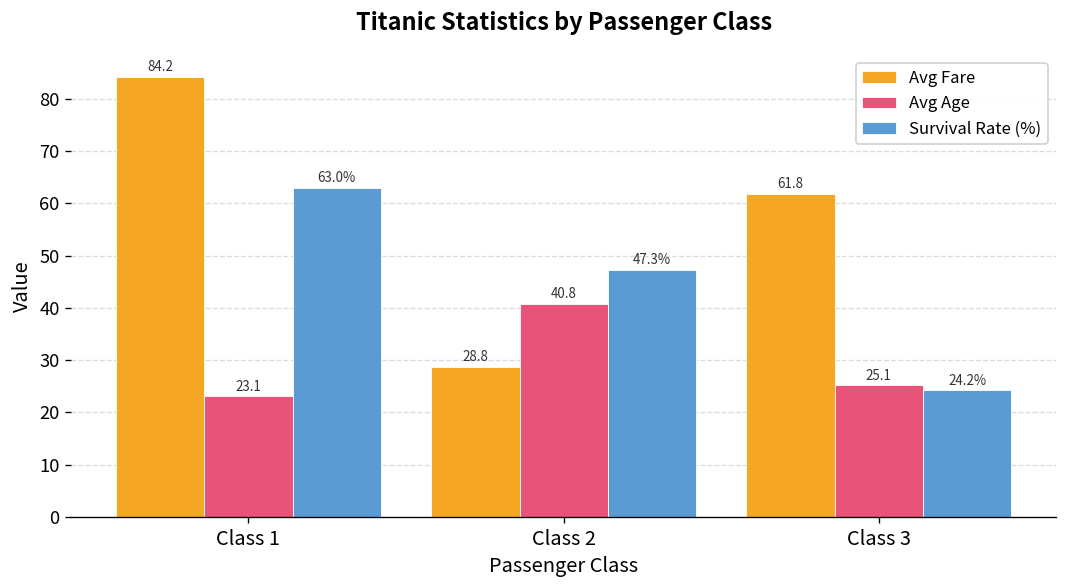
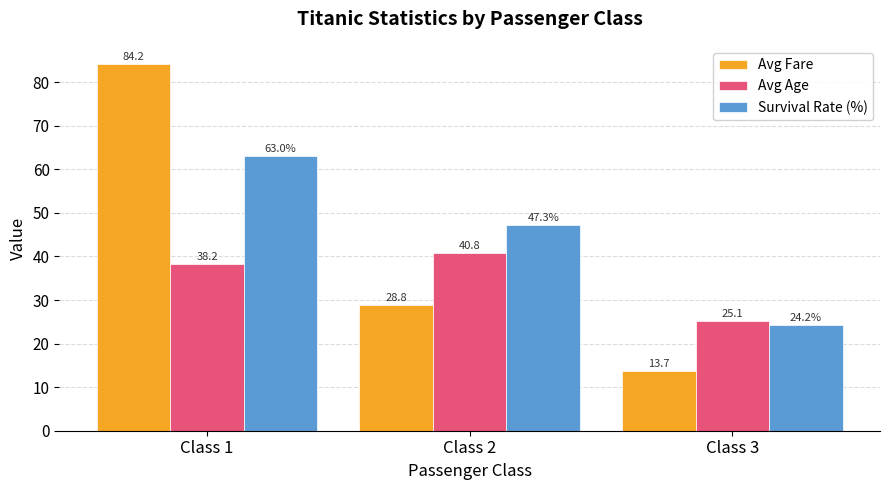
Avg Age, Class 1: 23.1 -> 38.2
Avg Fare, Class 3: 61.8 -> 13.7
